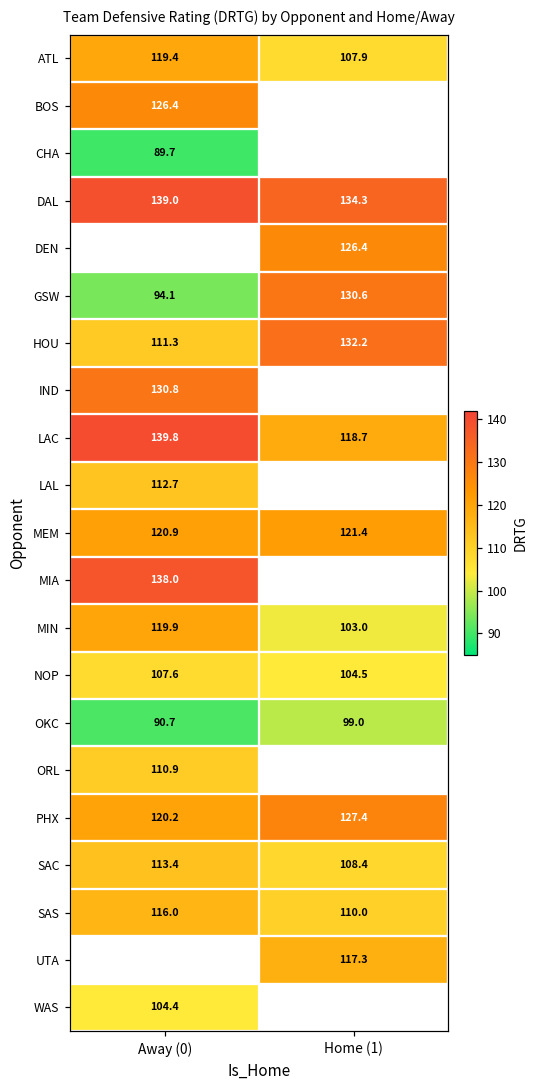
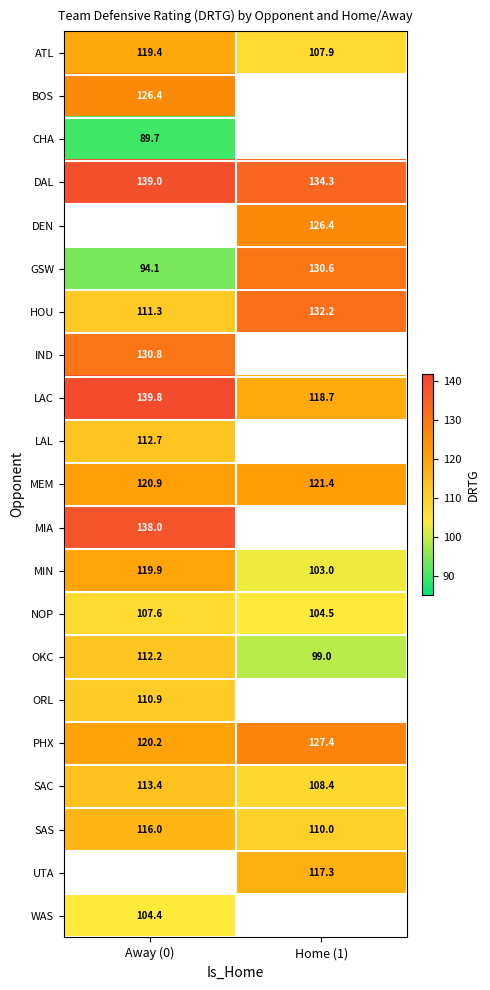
OKC, Away (0): 90.7 -> 112.2
